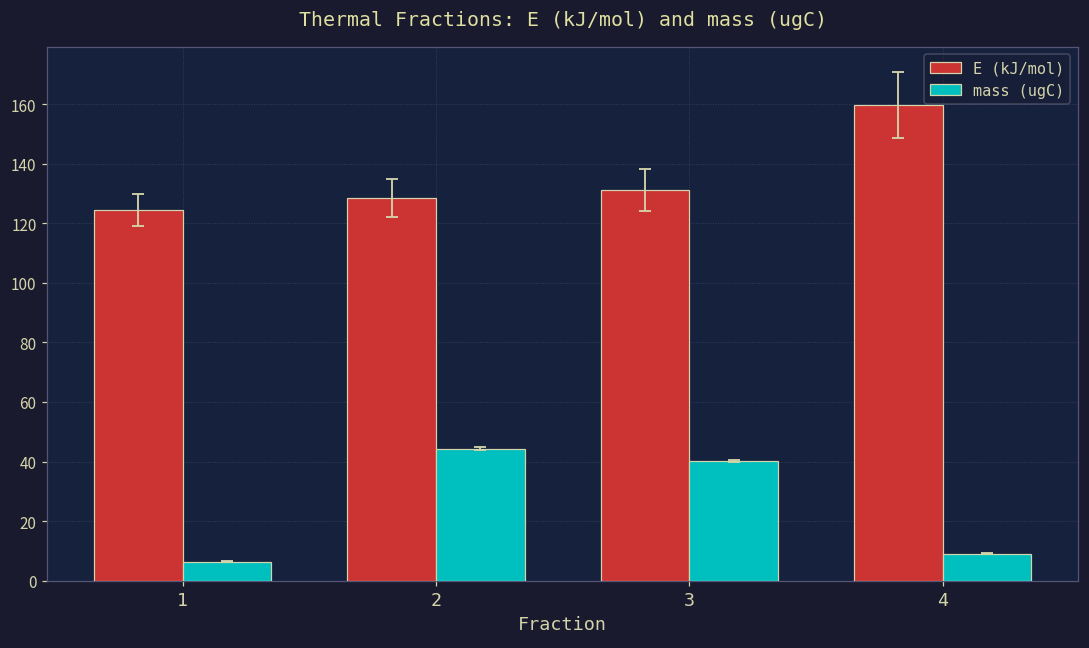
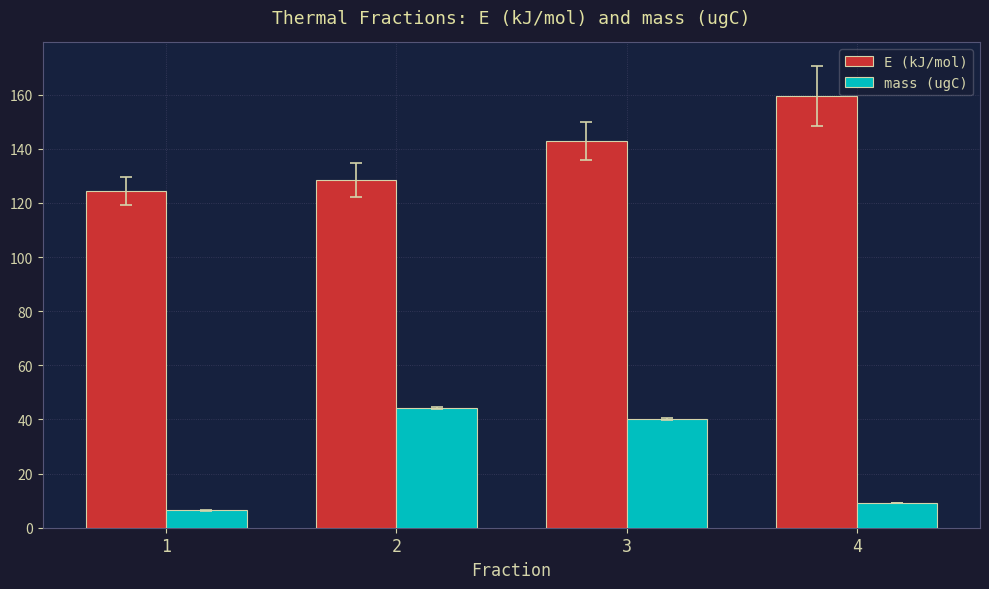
E (kJ/mol), 3: 131 -> 143
